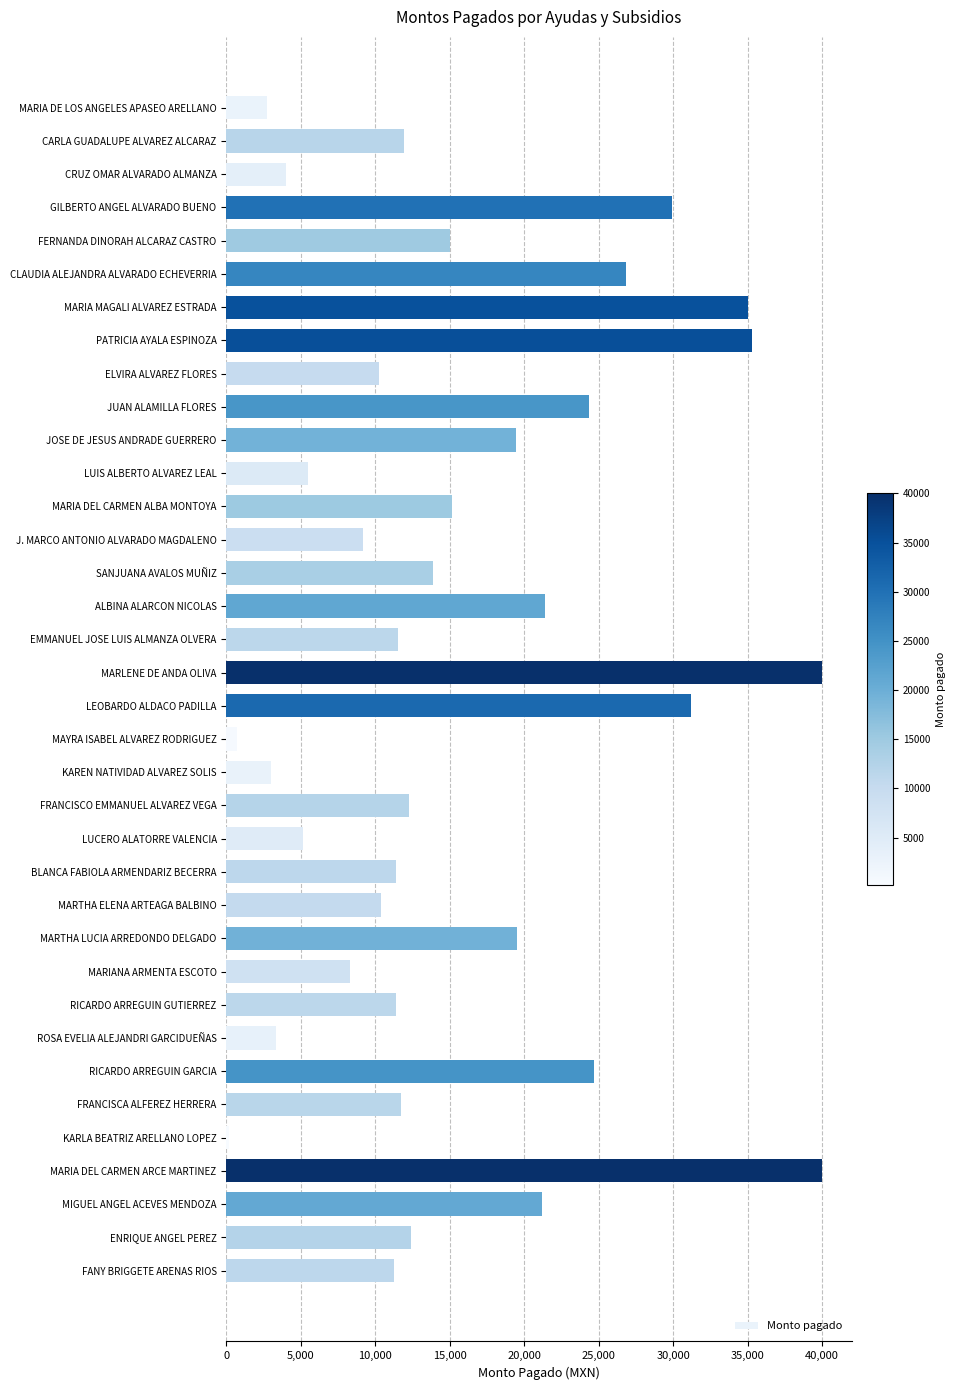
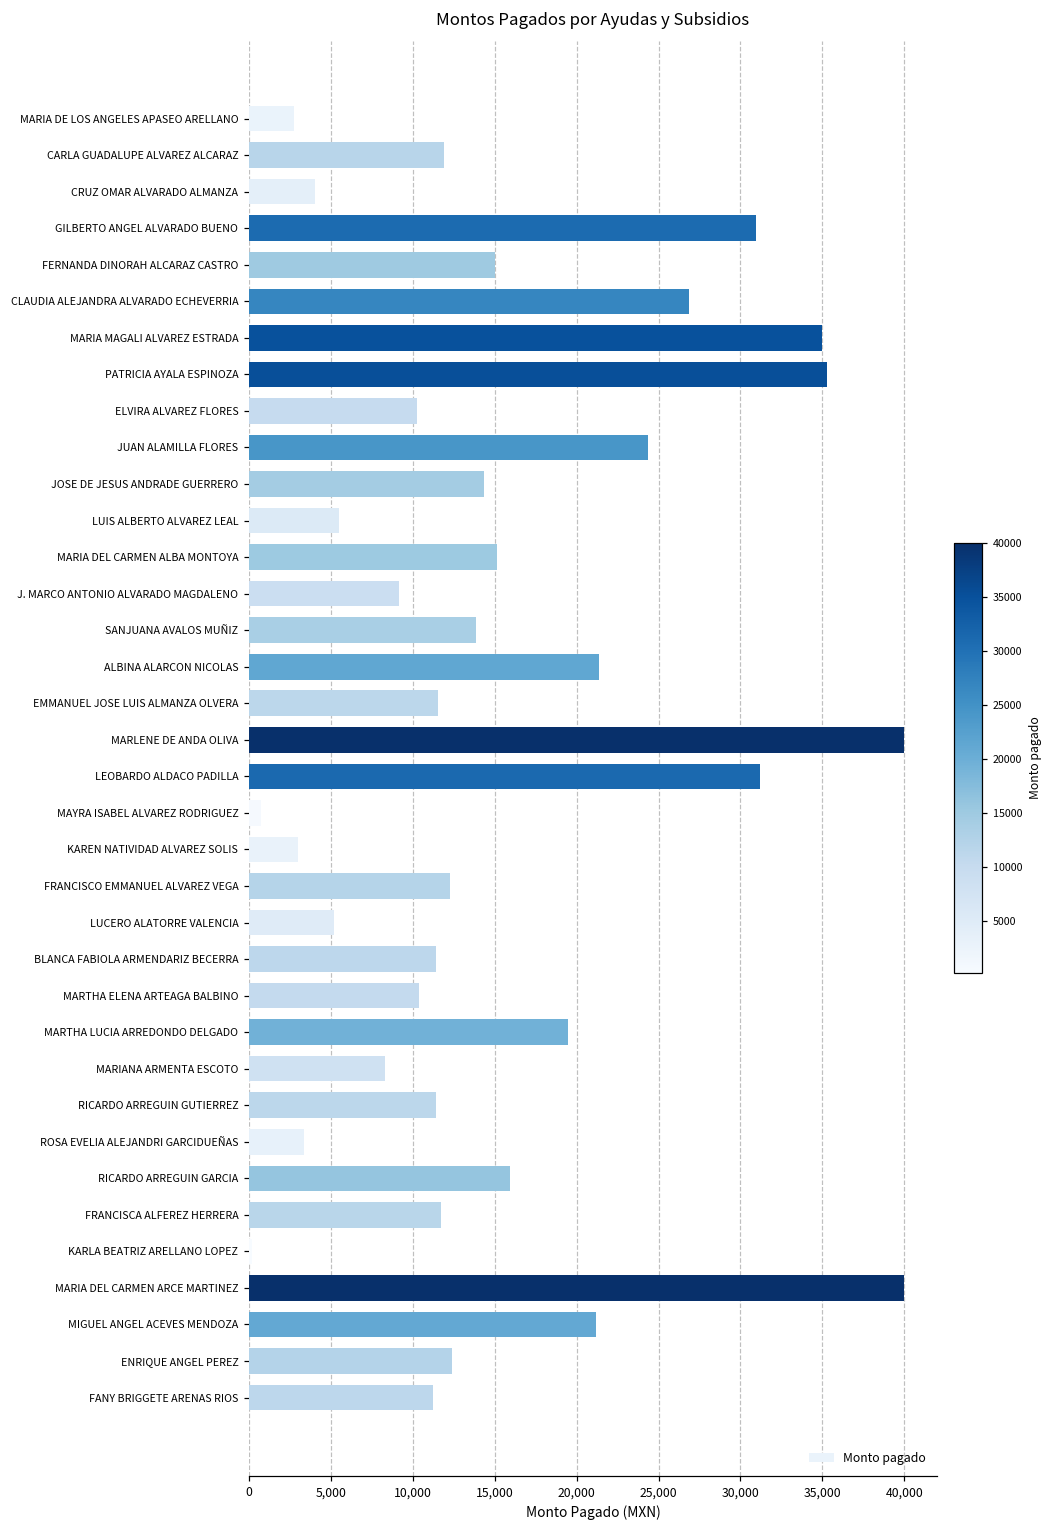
GILBERTO ANGEL ALVARADO BUENO: 29,900 -> 30,900
JOSE DE JESUS ANDRADE GUERRERO: 19,500 -> 14,400
RICARDO ARREGUIN GARCIA: 24,700 -> 15,900
